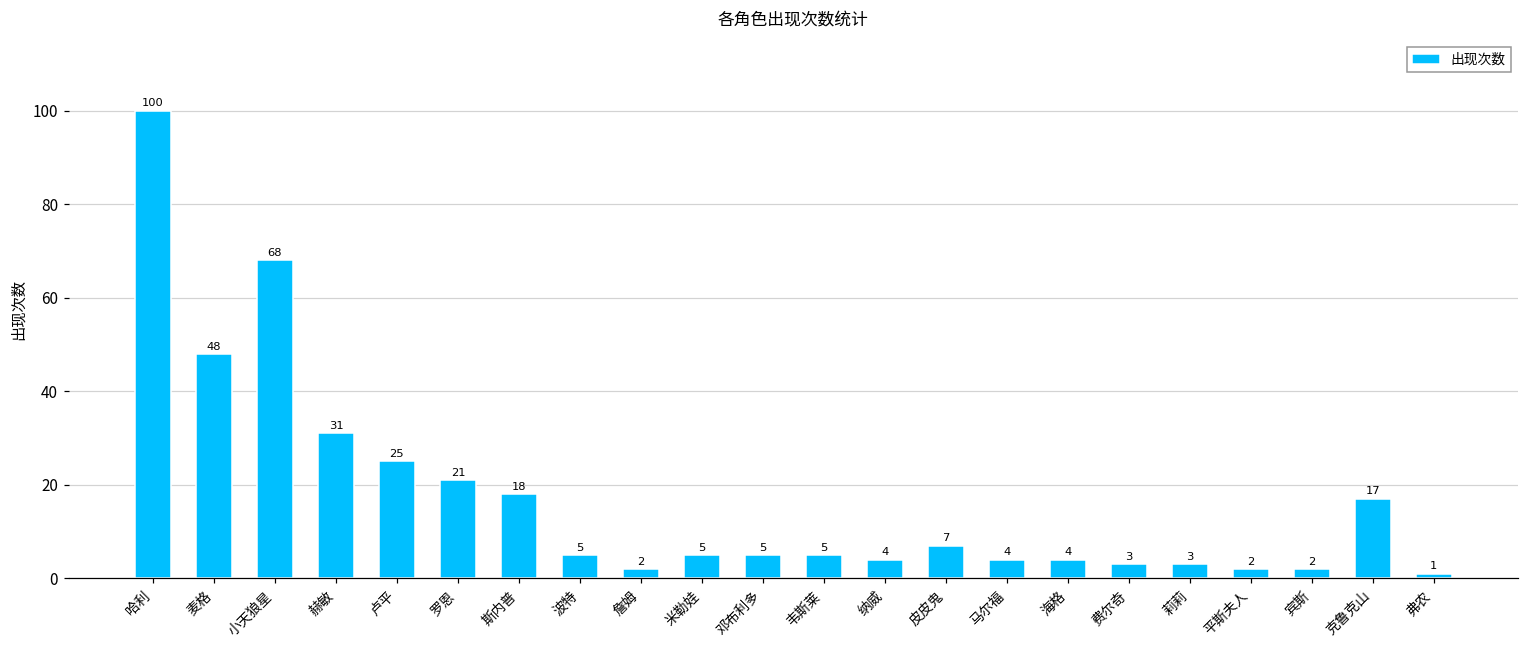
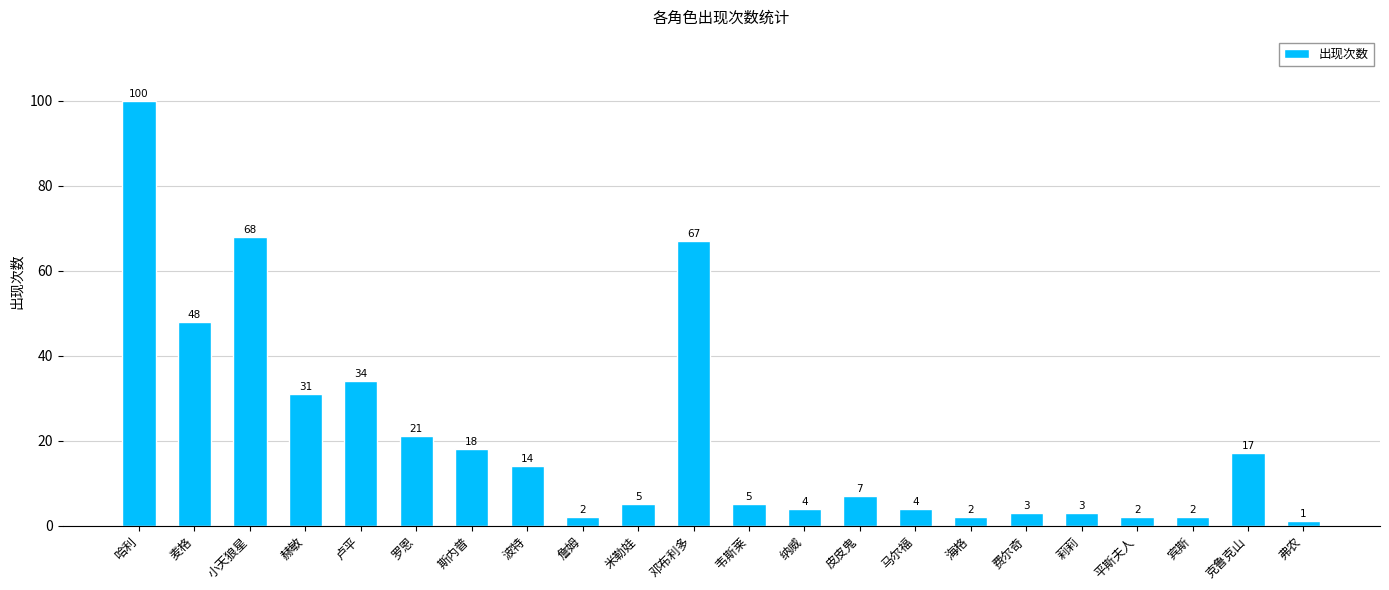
卢平: 25 -> 34
波特: 5 -> 14
邓布利多: 5 -> 67
海格: 4 -> 2
